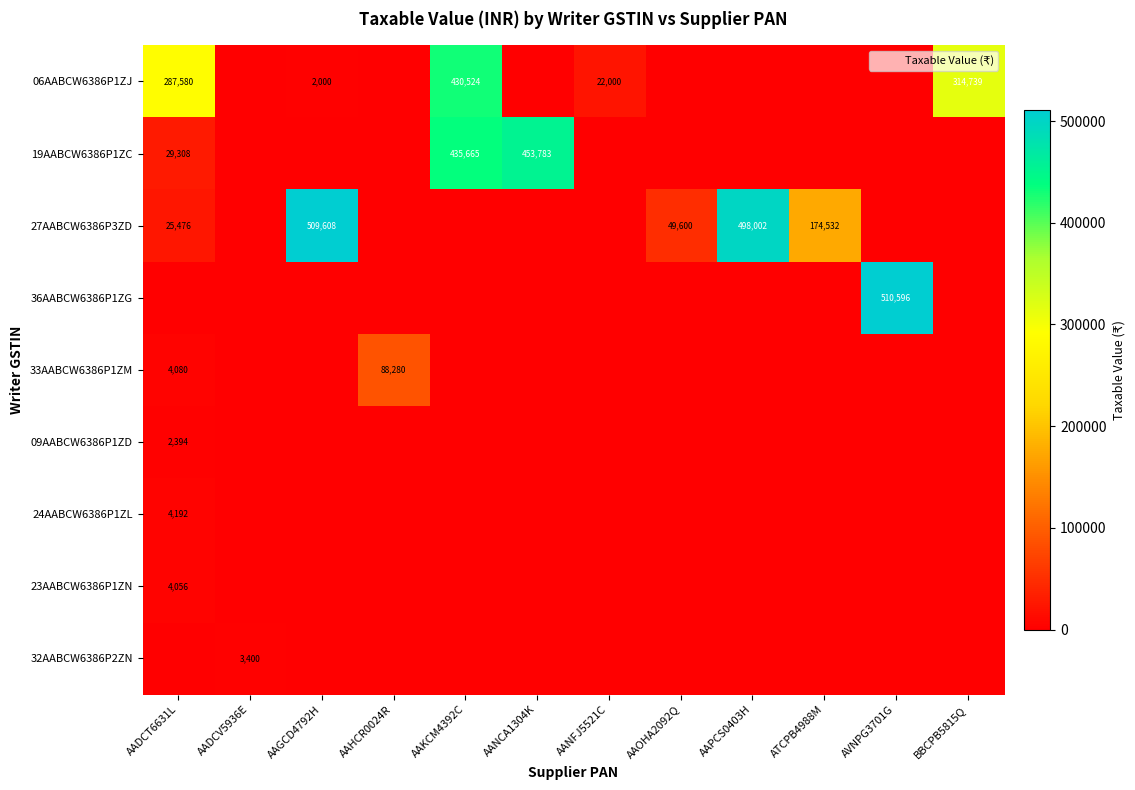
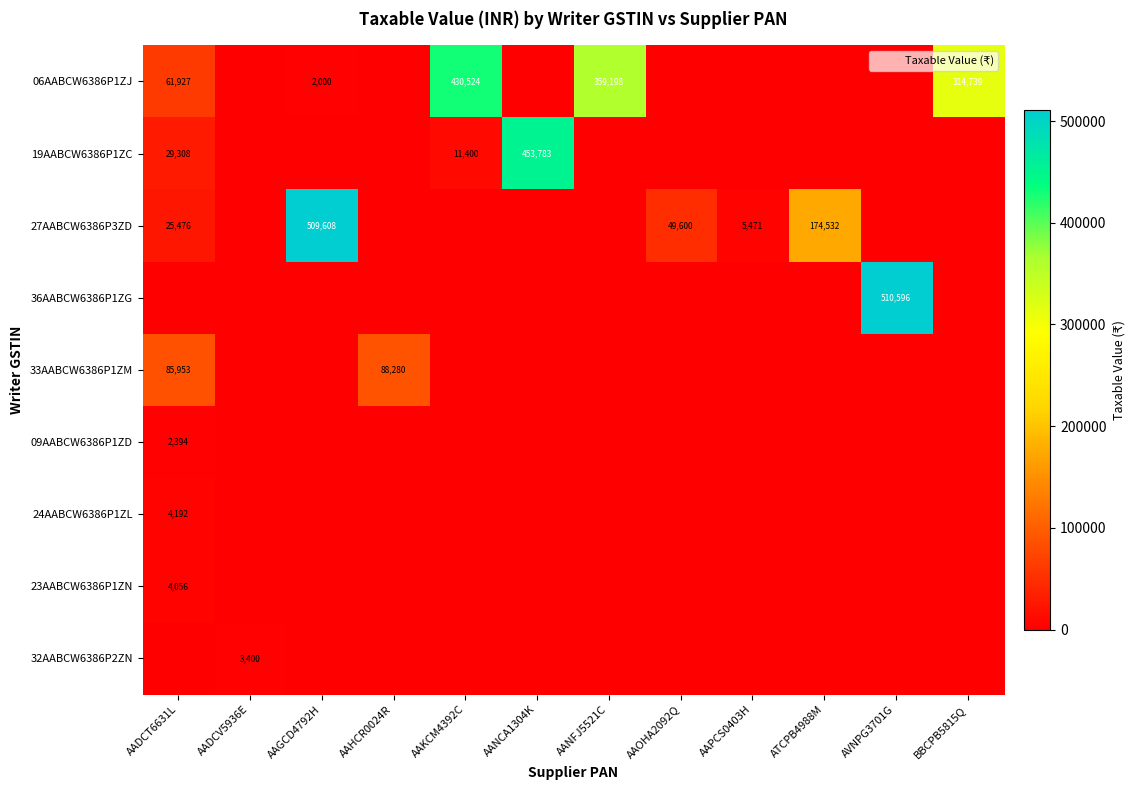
06AABCW6386P1ZJ, AADCT6631L: 287,580 -> 61,927
06AABCW6386P1ZJ, AANFJ5521C: 22,000 -> 359,198
19AABCW6386P1ZC, AAKCM4392C: 435,665 -> 11,400
27AABCW6386P3ZD, AAPCS0403H: 498,002 -> 5,471
33AABCW6386P1ZM, AADCT6631L: 4,080 -> 85,953
